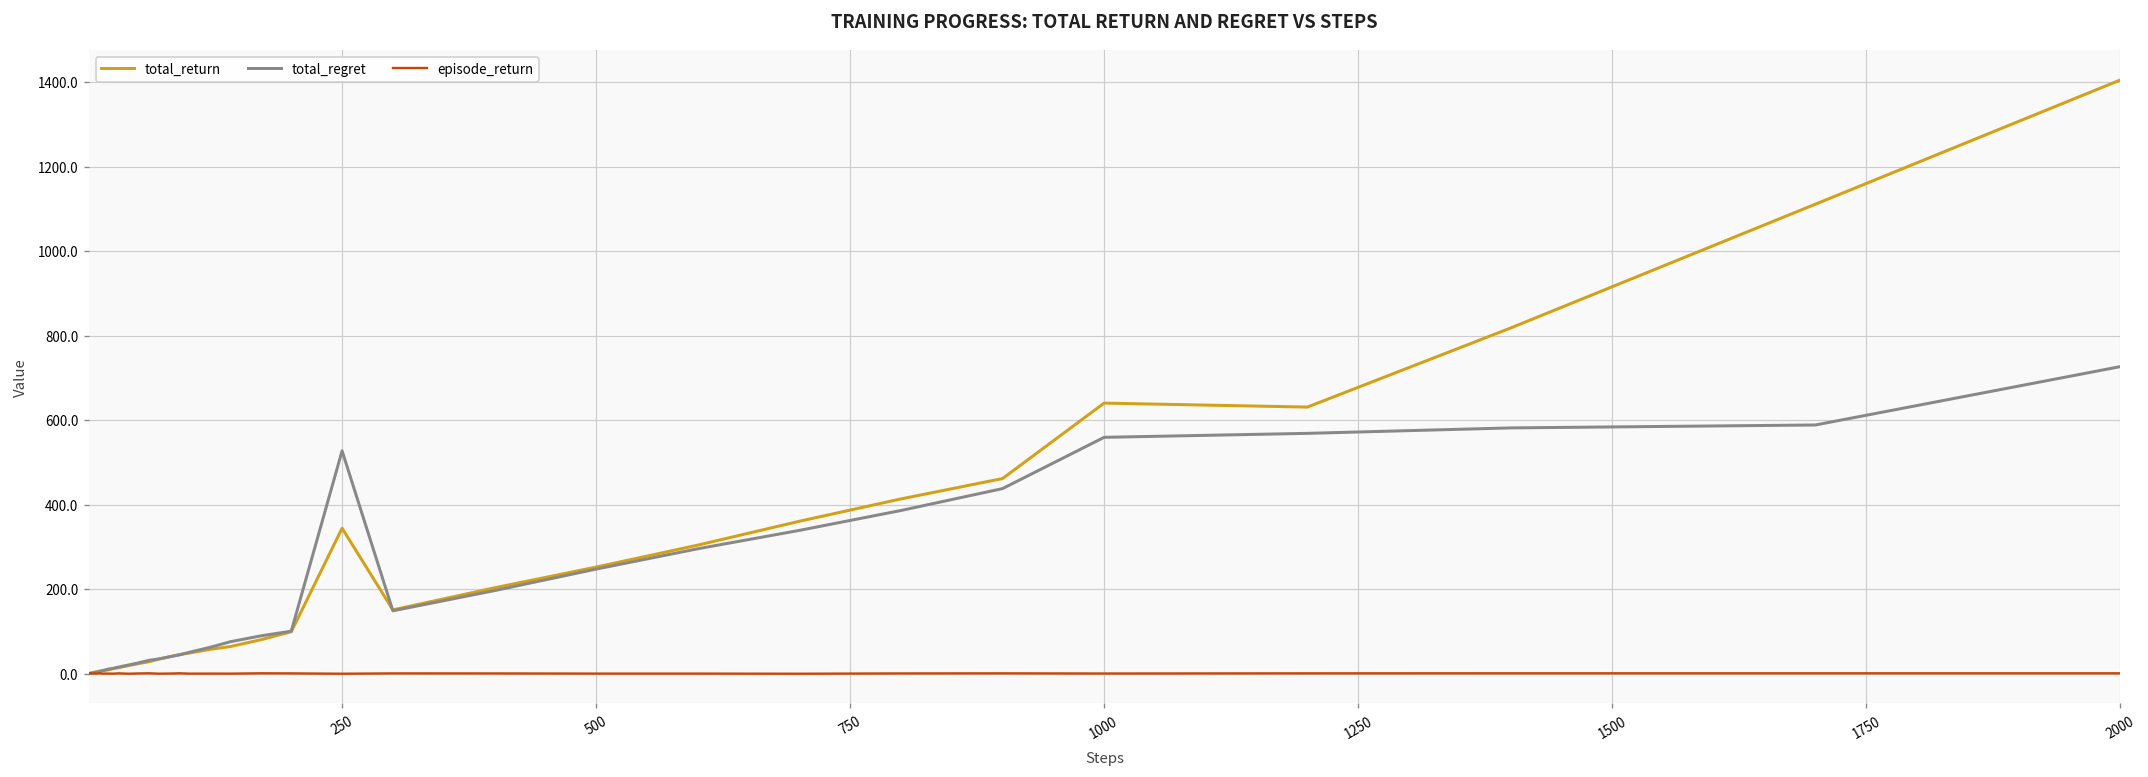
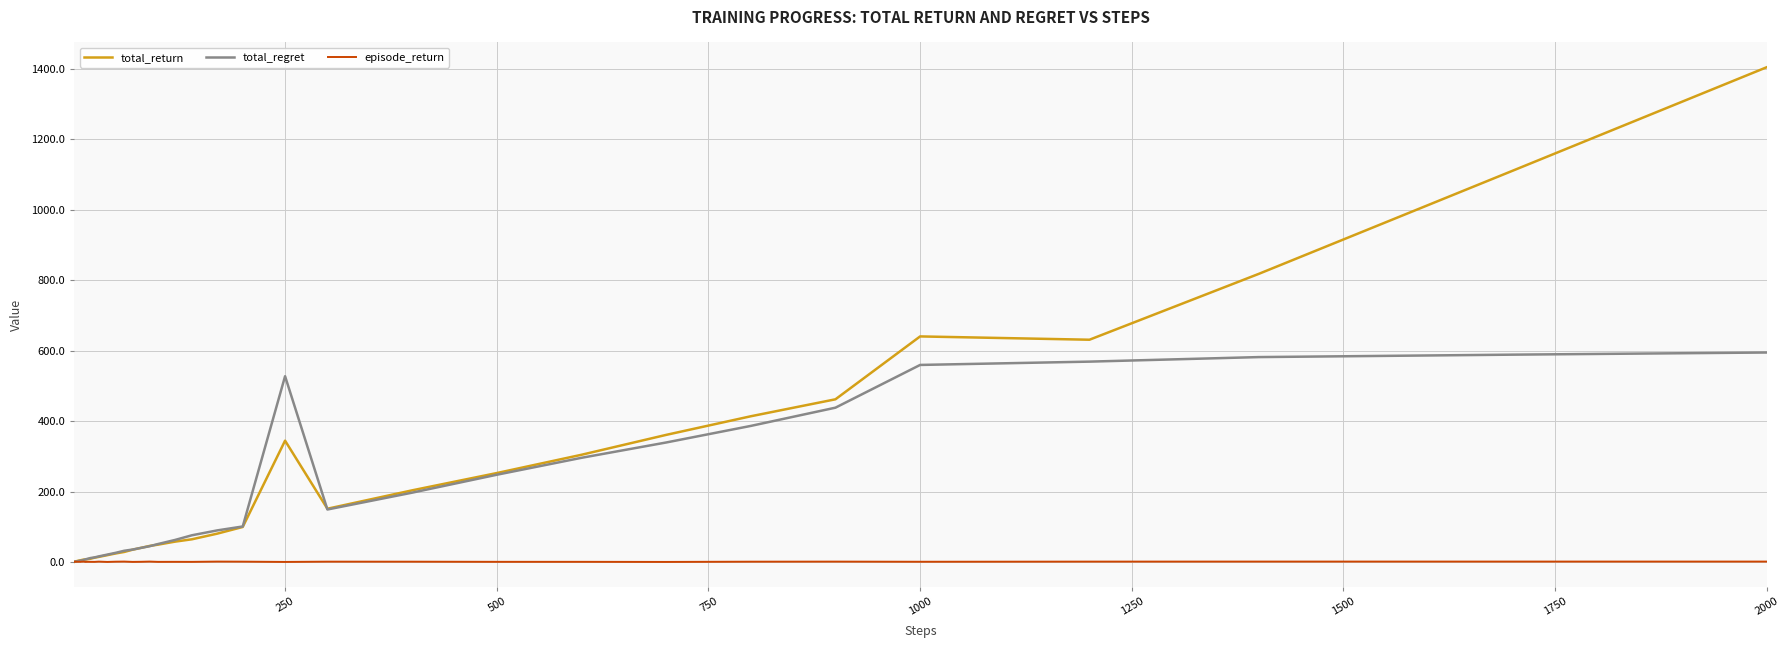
total_regret, 2000: 730 -> 590
